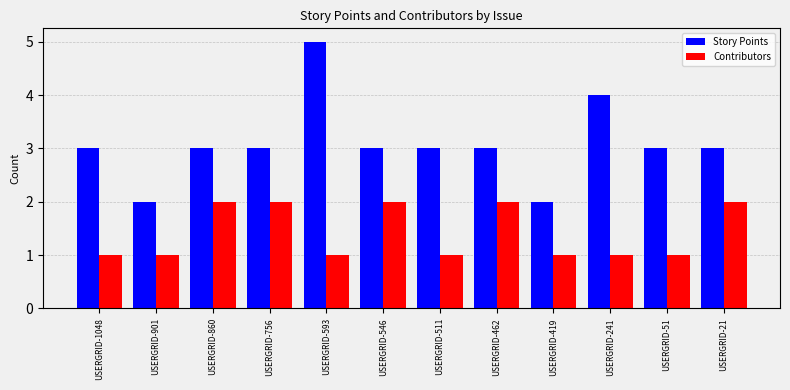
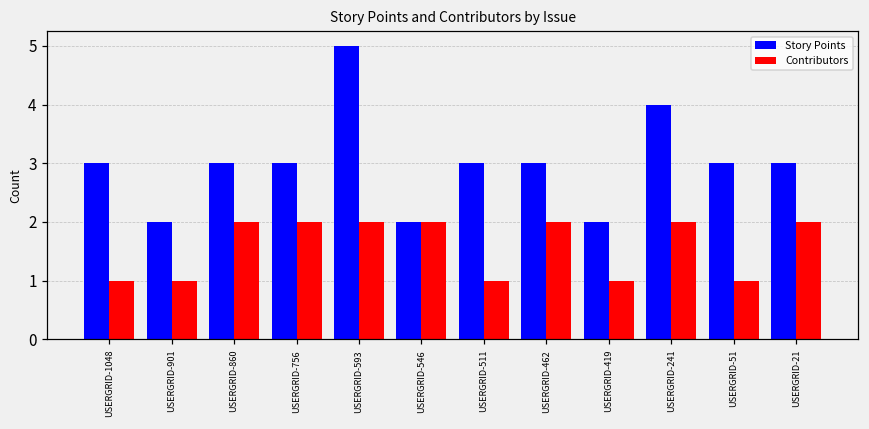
Contributors, USERGRID-593: 1 -> 2
Story Points, USERGRID-546: 3 -> 2
Contributors, USERGRID-241: 1 -> 2
